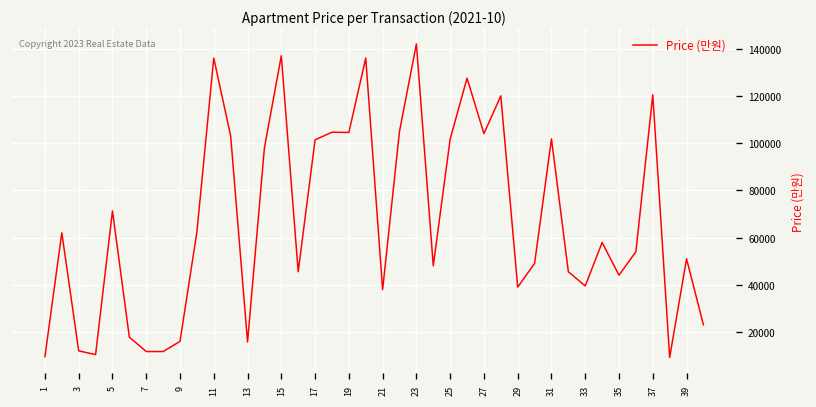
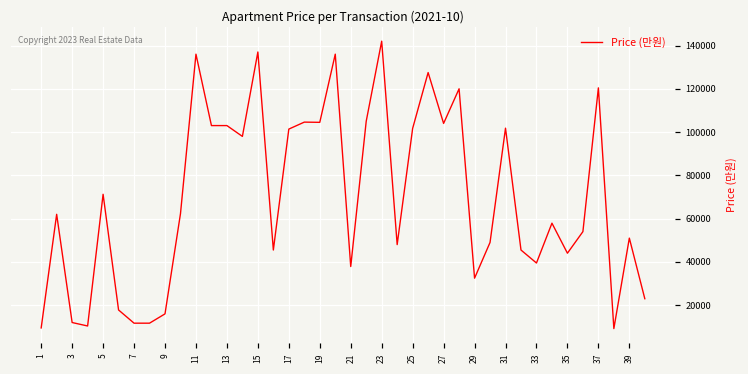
13: 16000 -> 103000
29: 39000 -> 32000
